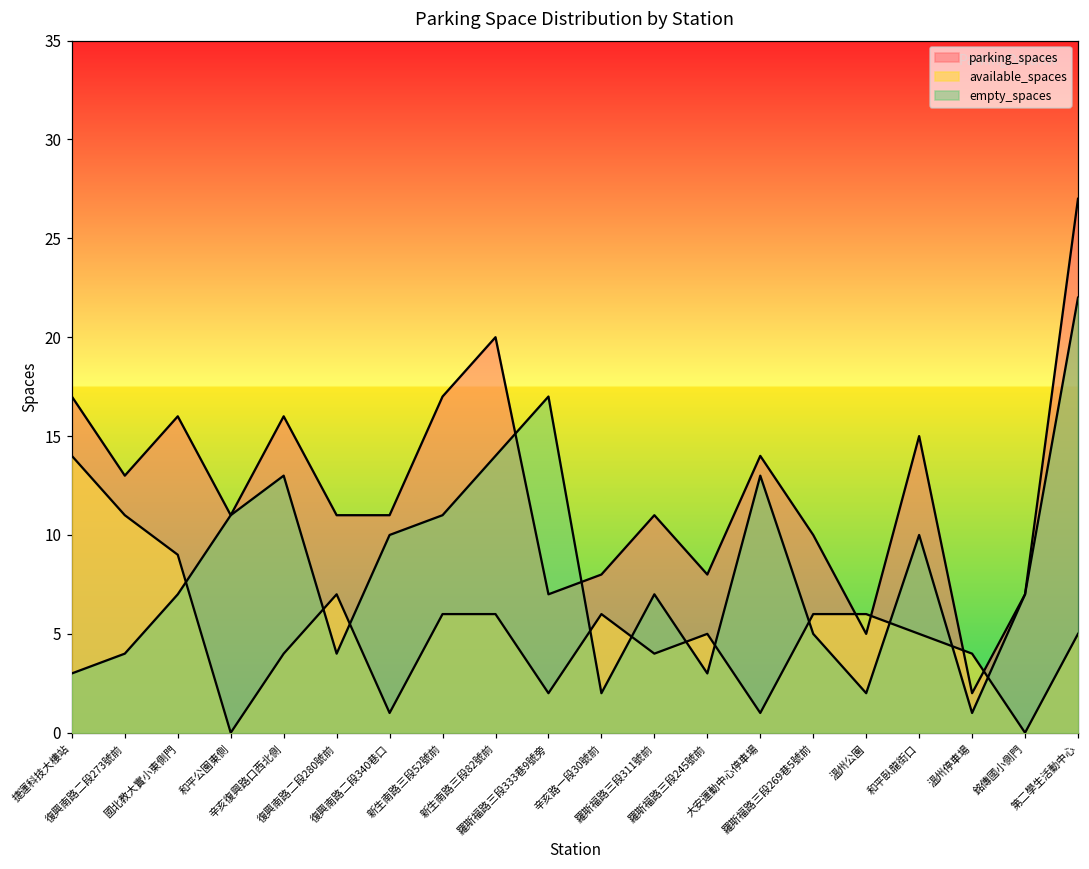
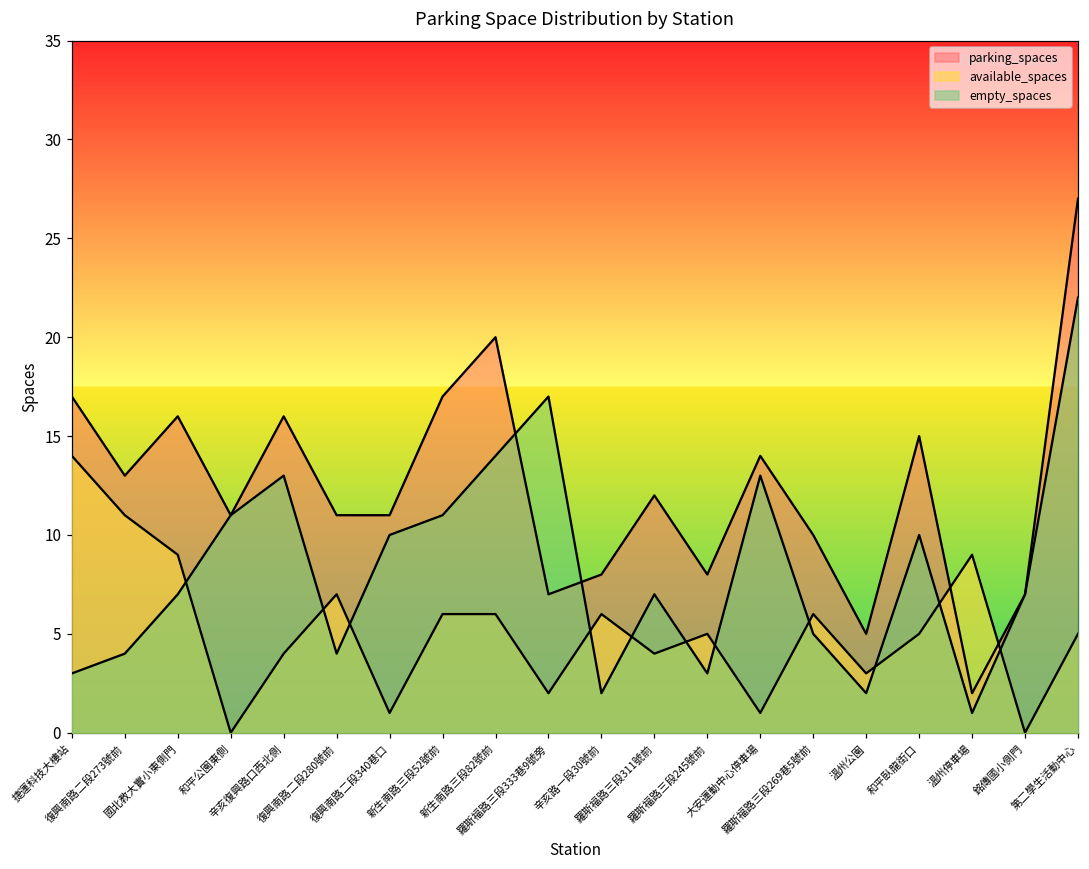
parking_spaces, 羅斯福路三段311號前: 11 -> 12
available_spaces, 溫州公園: 6 -> 3
available_spaces, 溫州停車場: 4 -> 9
